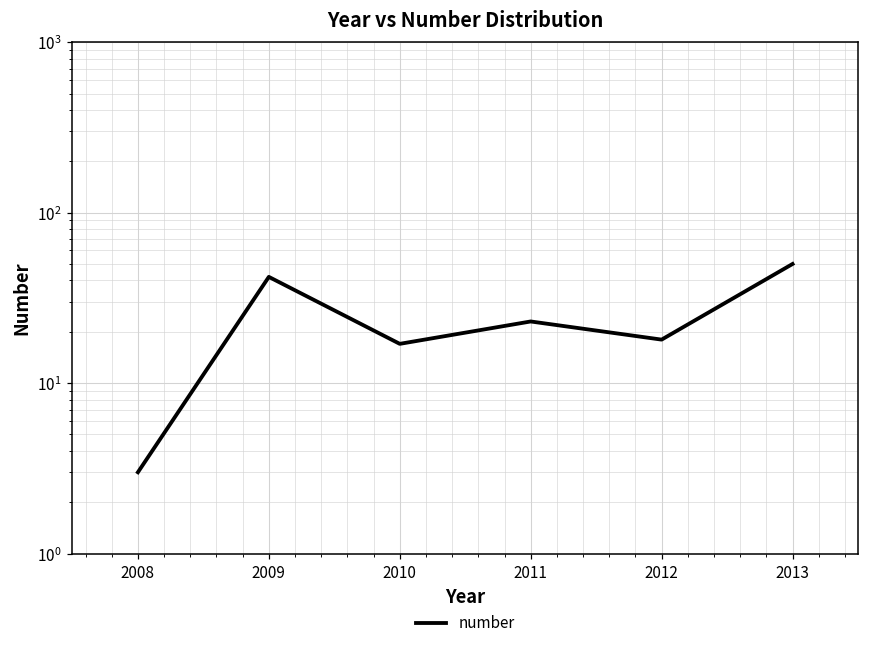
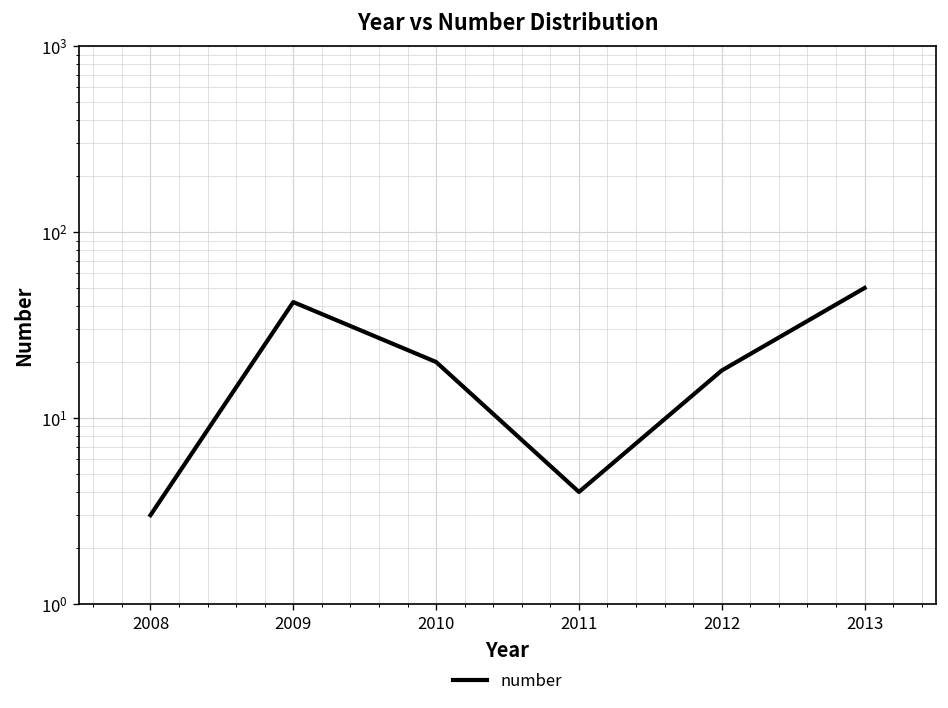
2010: 17 -> 20
2011: 23 -> 4
